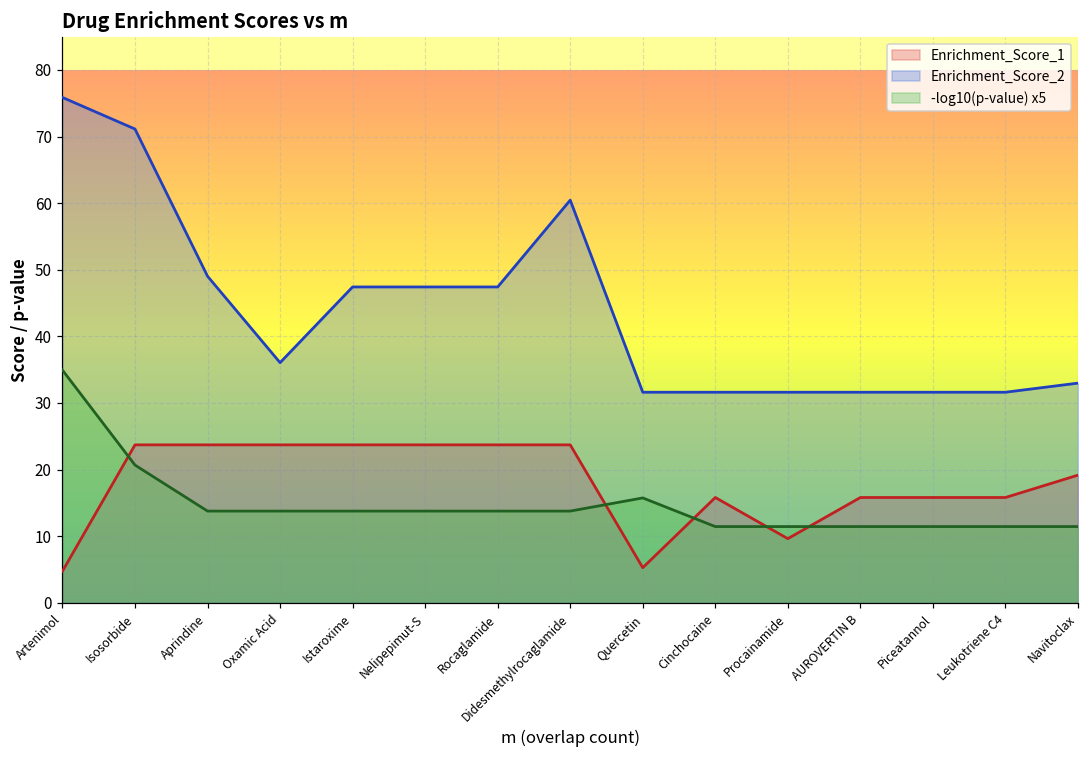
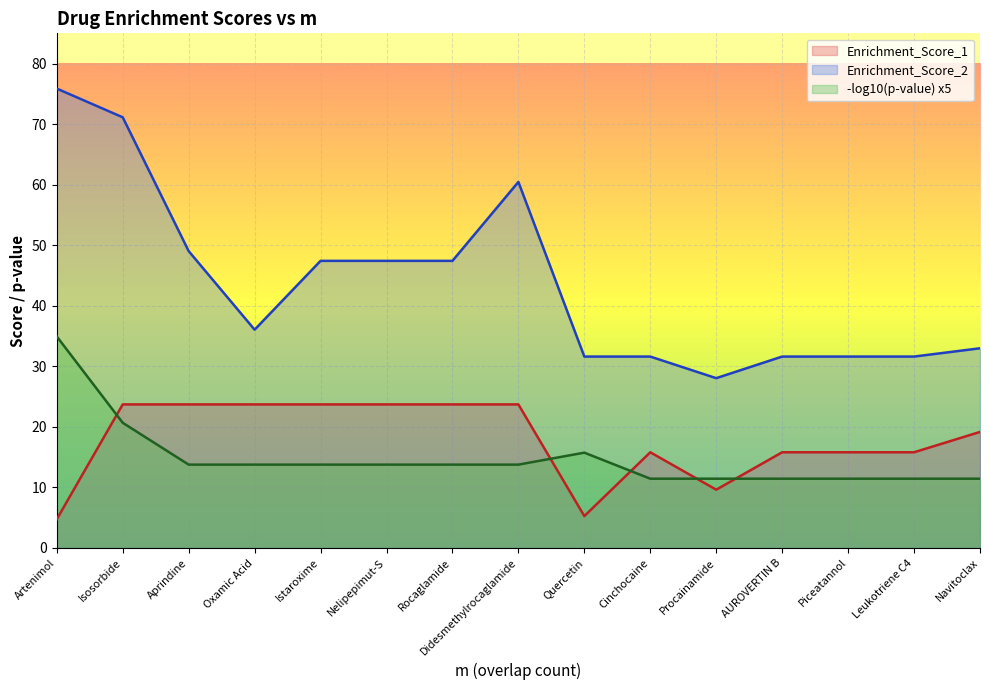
Enrichment_Score_2, Procainamide: 32 -> 28
